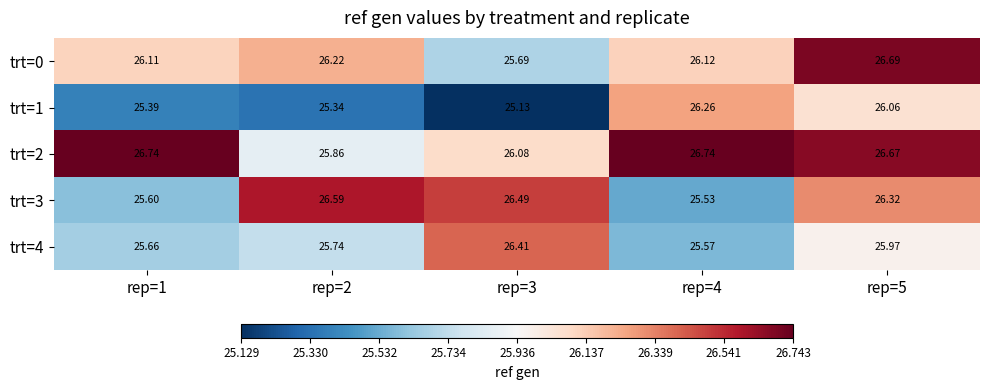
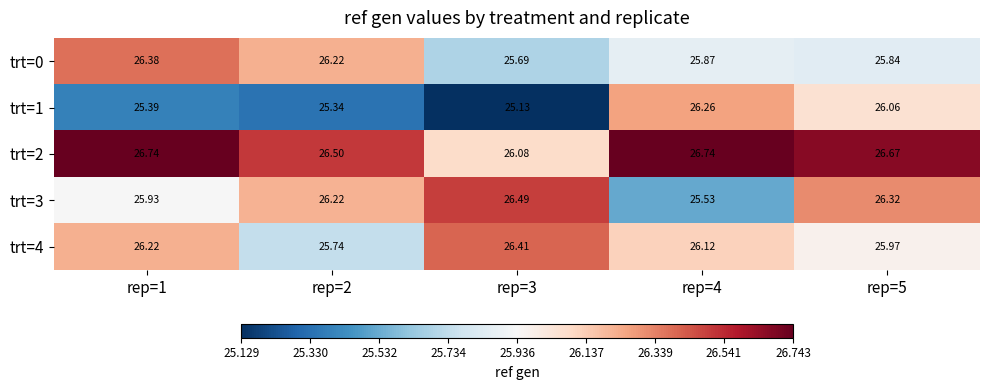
trt=0, rep=1: 26.11 -> 26.38
trt=0, rep=4: 26.12 -> 25.87
trt=0, rep=5: 26.69 -> 25.84
trt=2, rep=2: 25.86 -> 26.50
trt=3, rep=1: 25.60 -> 25.93
trt=3, rep=2: 26.59 -> 26.22
trt=4, rep=1: 25.66 -> 26.22
trt=4, rep=4: 25.57 -> 26.12
